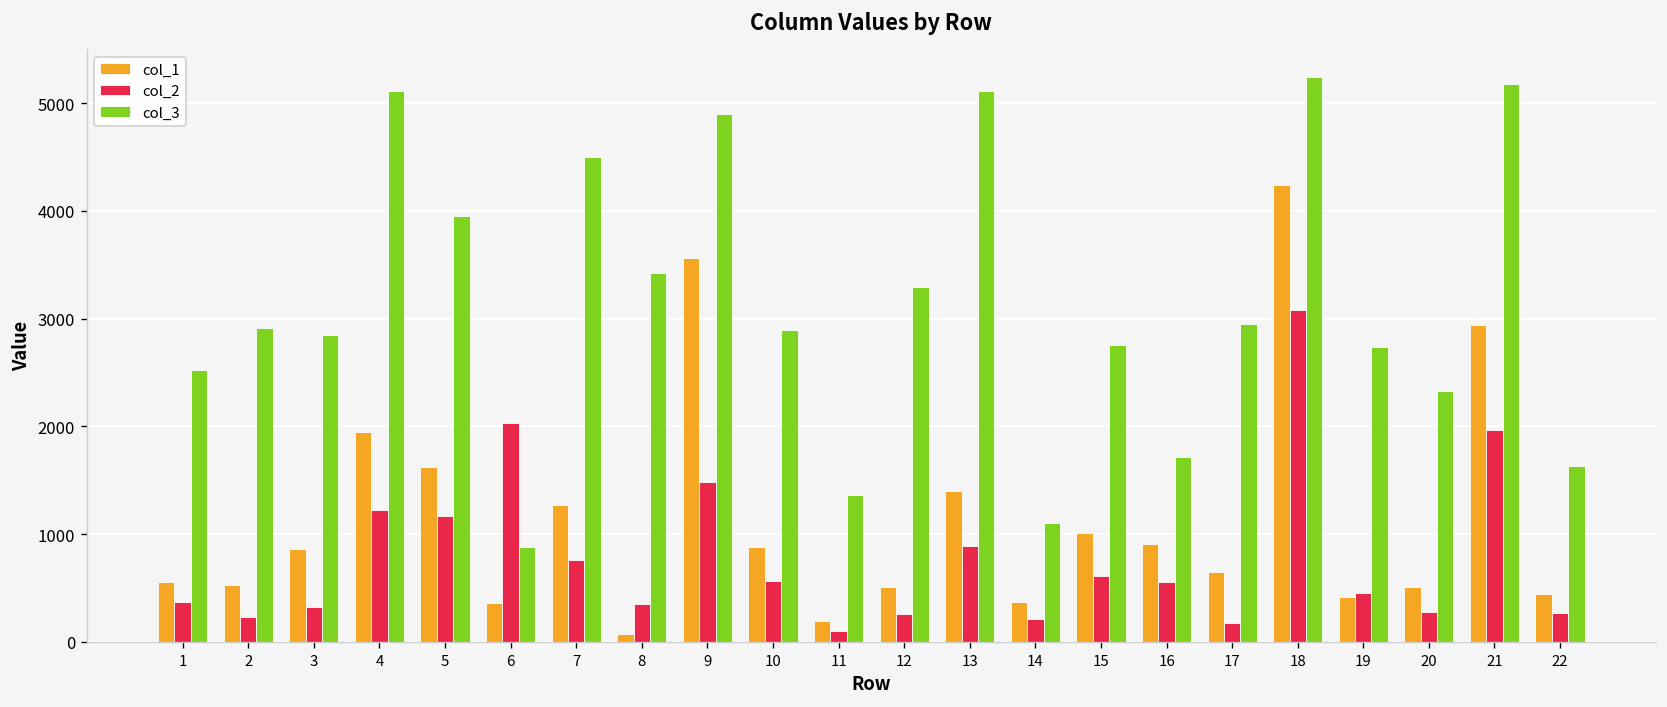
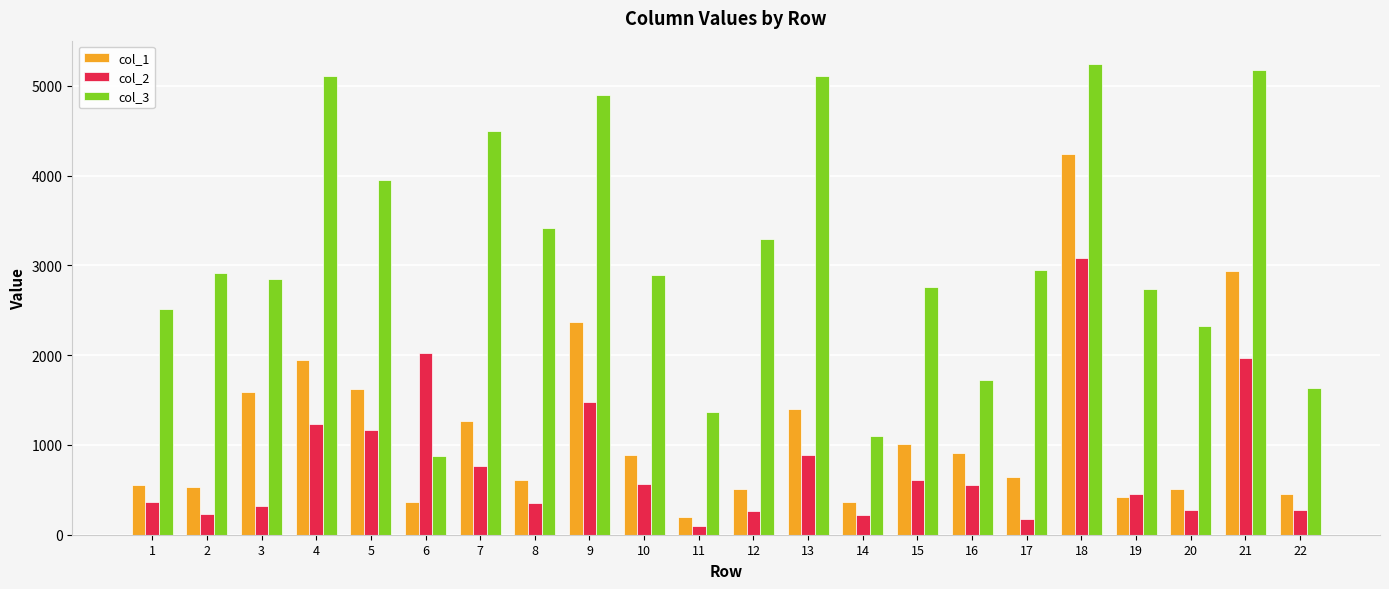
col_1, 3: 900 -> 1600
col_1, 8: 100 -> 600
col_1, 9: 3600 -> 2400
